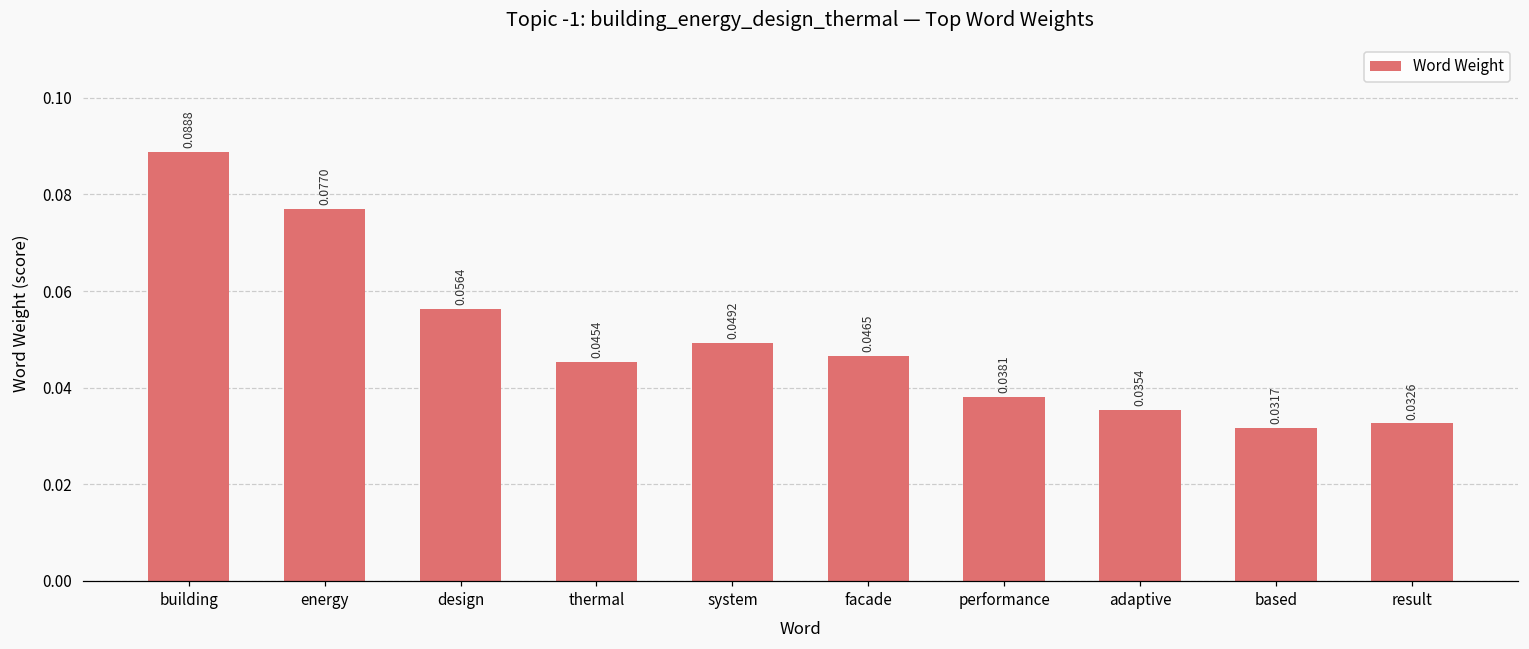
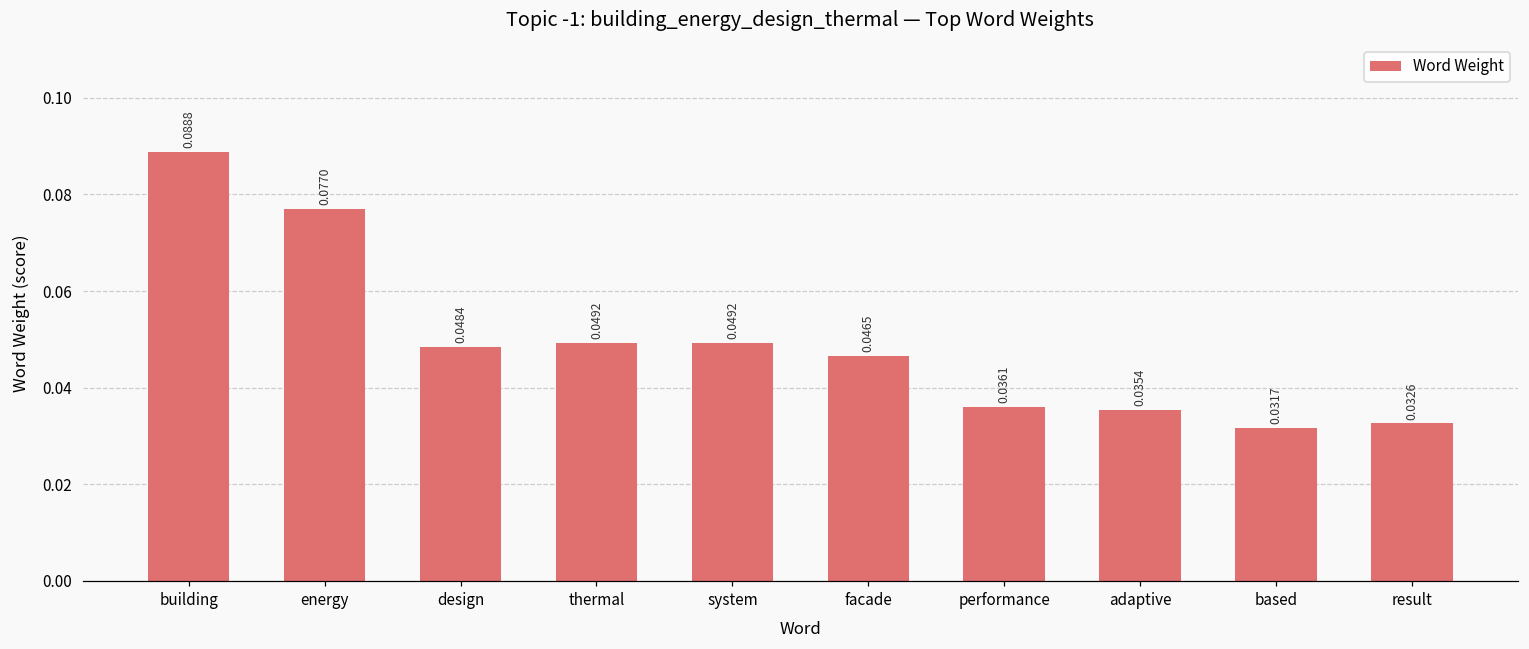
design: 0.0564 -> 0.0484
thermal: 0.0454 -> 0.0492
performance: 0.0381 -> 0.0361
